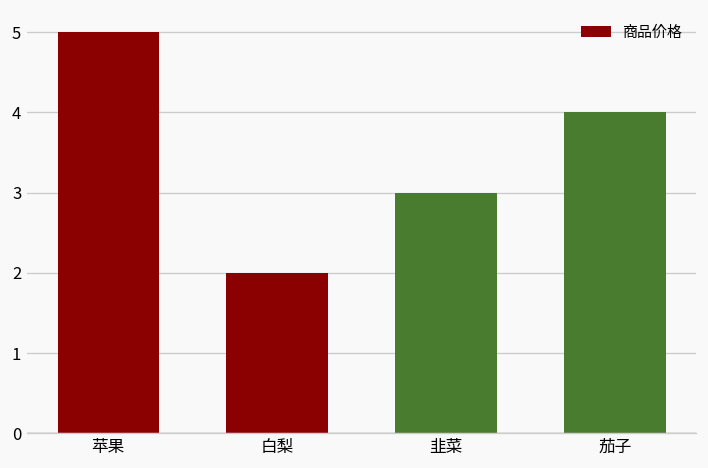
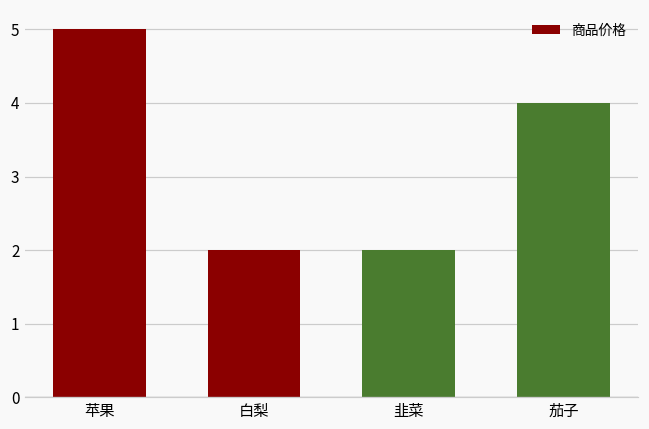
韭菜: 3 -> 2
